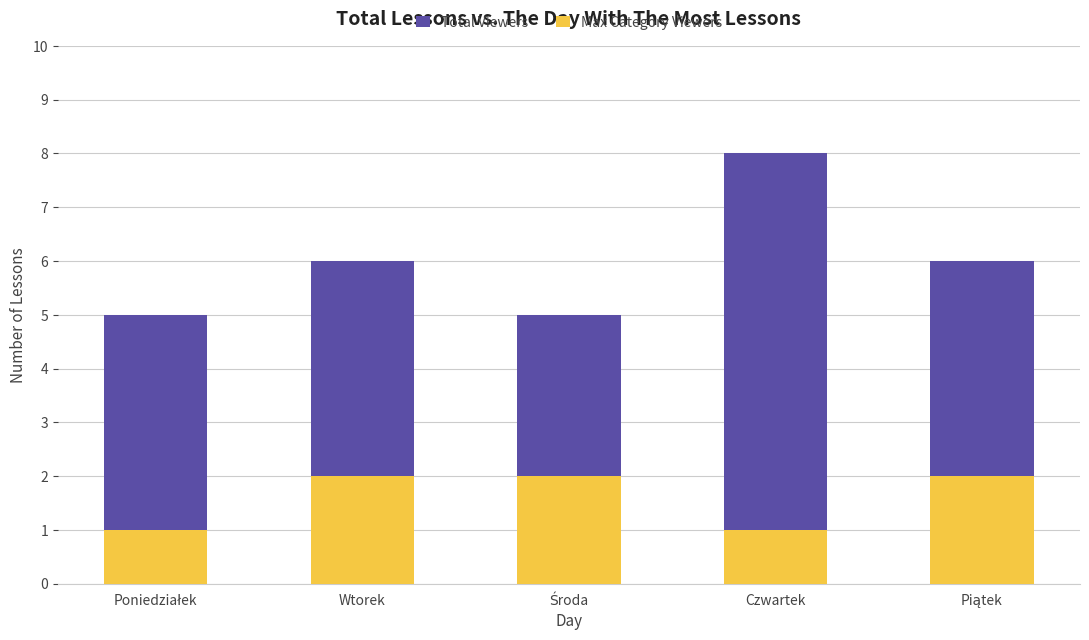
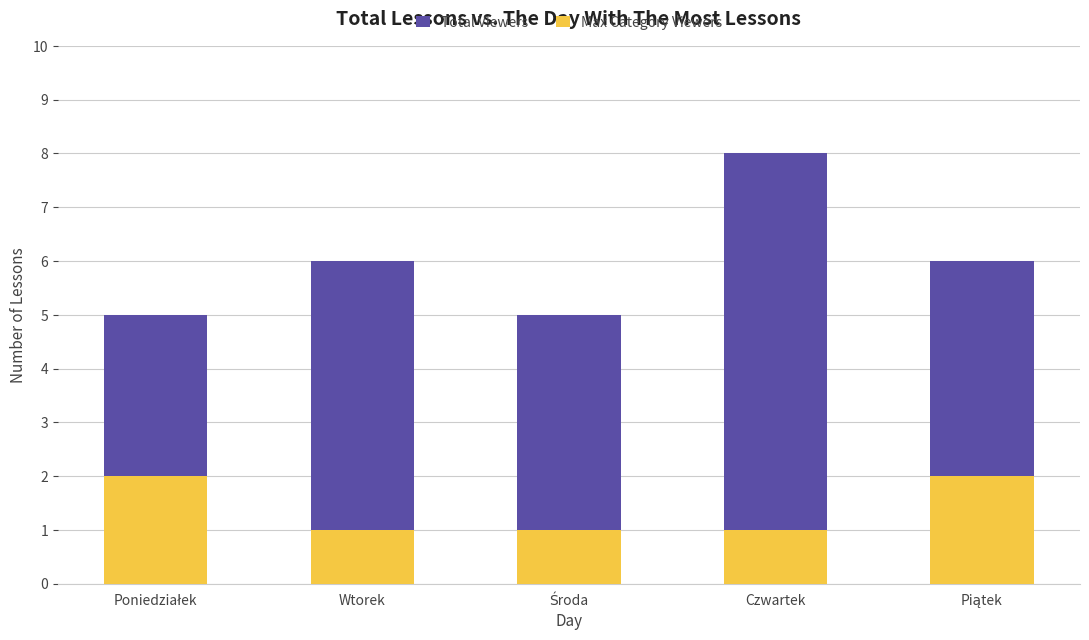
Max Category Viewers, Poniedziałek: 1 -> 2
Max Category Viewers, Wtorek: 2 -> 1
Max Category Viewers, Środa: 2 -> 1
